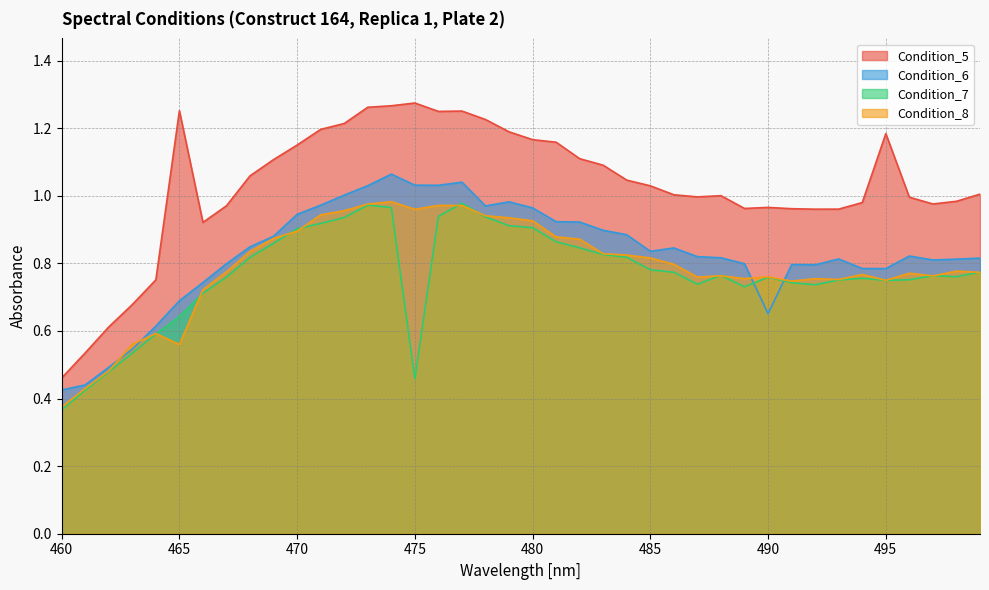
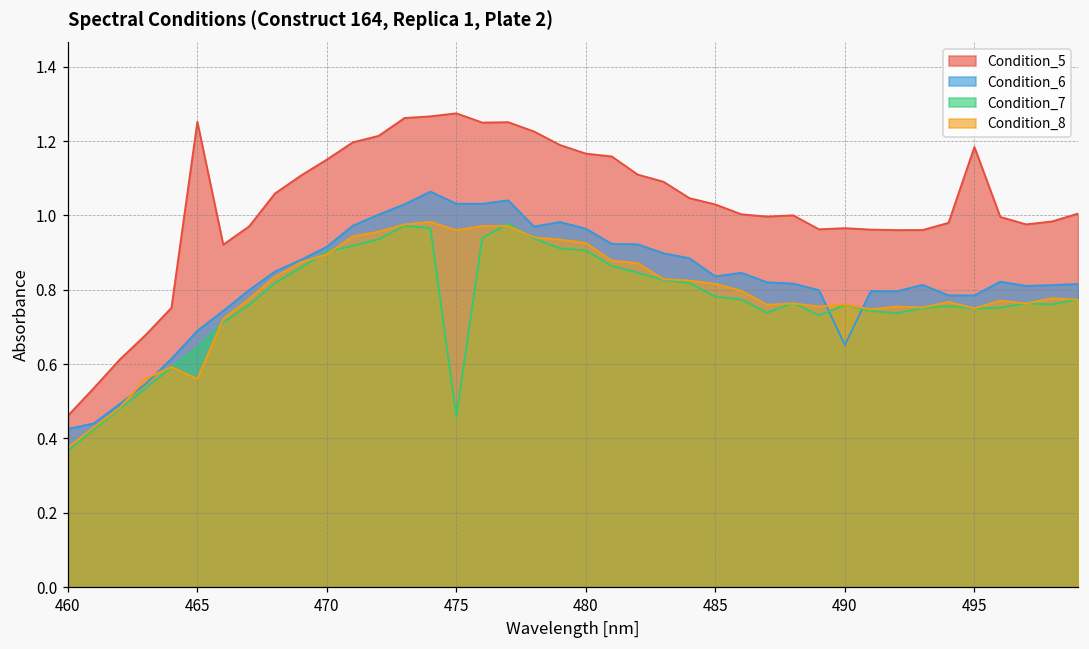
Condition_6, 470: 0.95 -> 0.92
